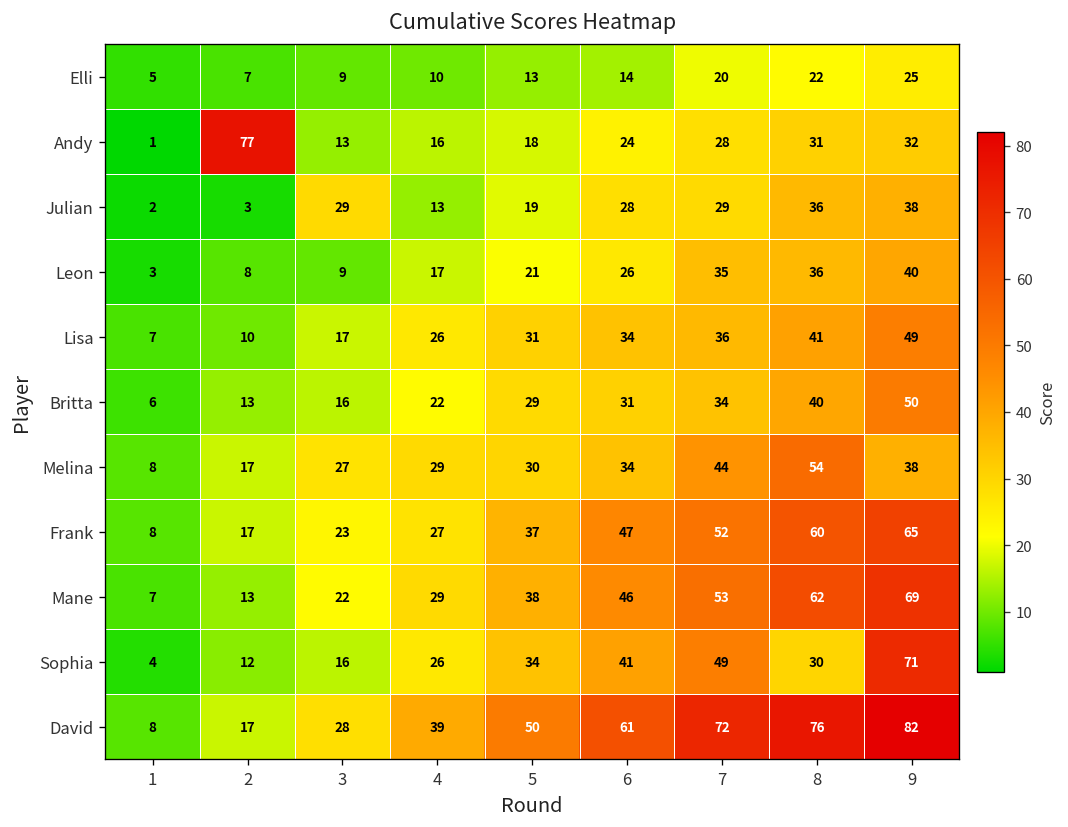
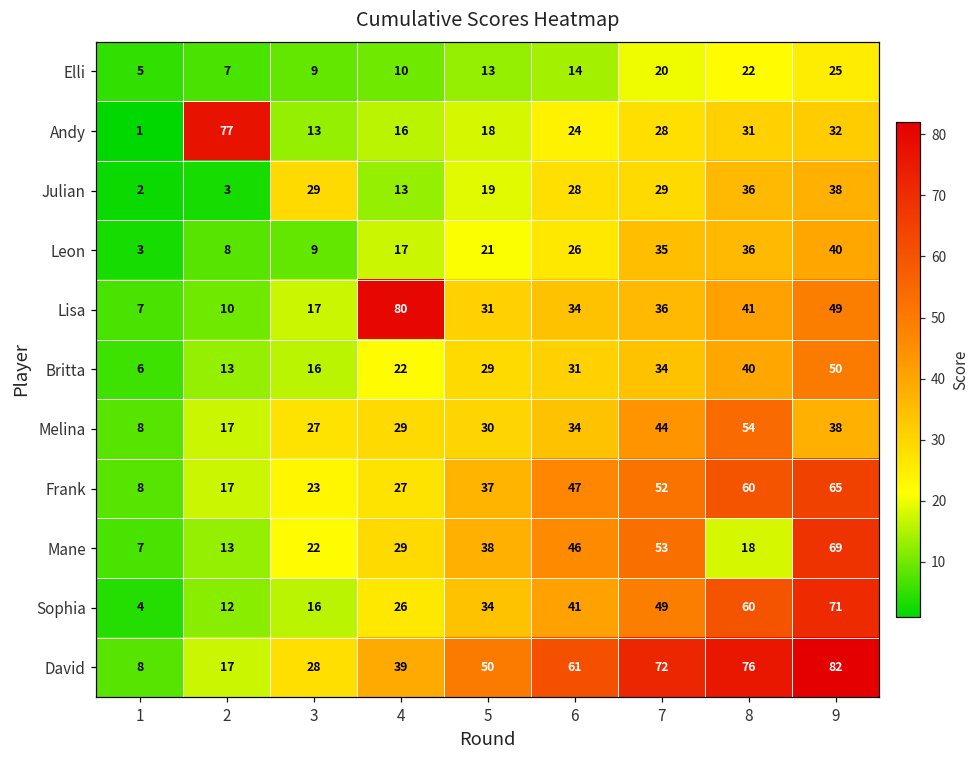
Lisa, 4: 26 -> 80
Mane, 8: 62 -> 18
Sophia, 8: 30 -> 60
